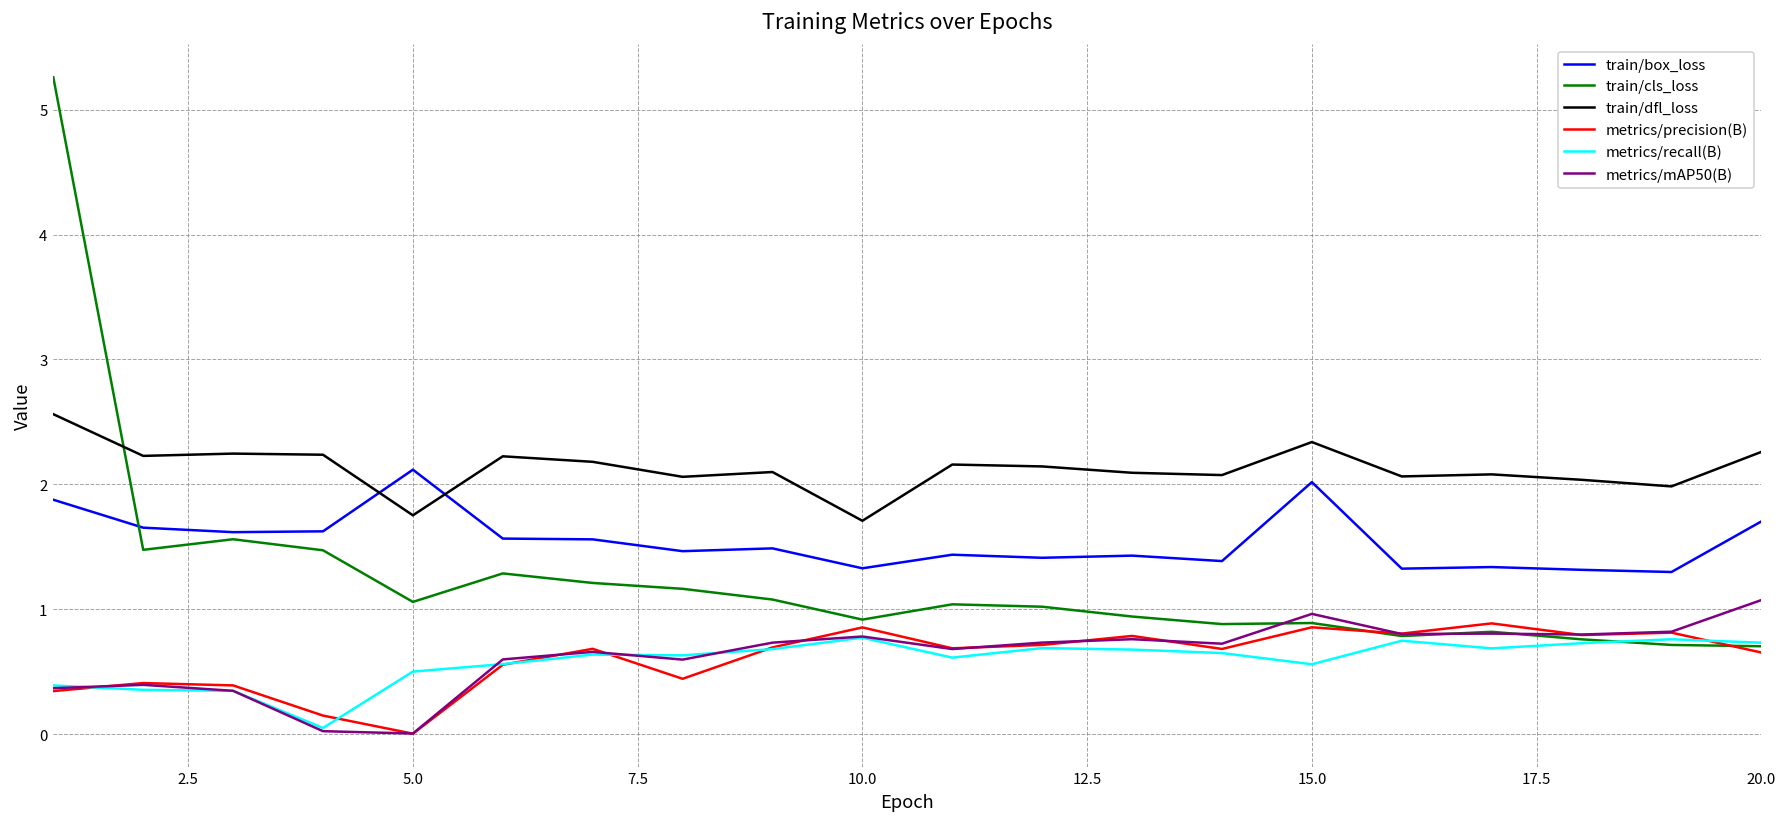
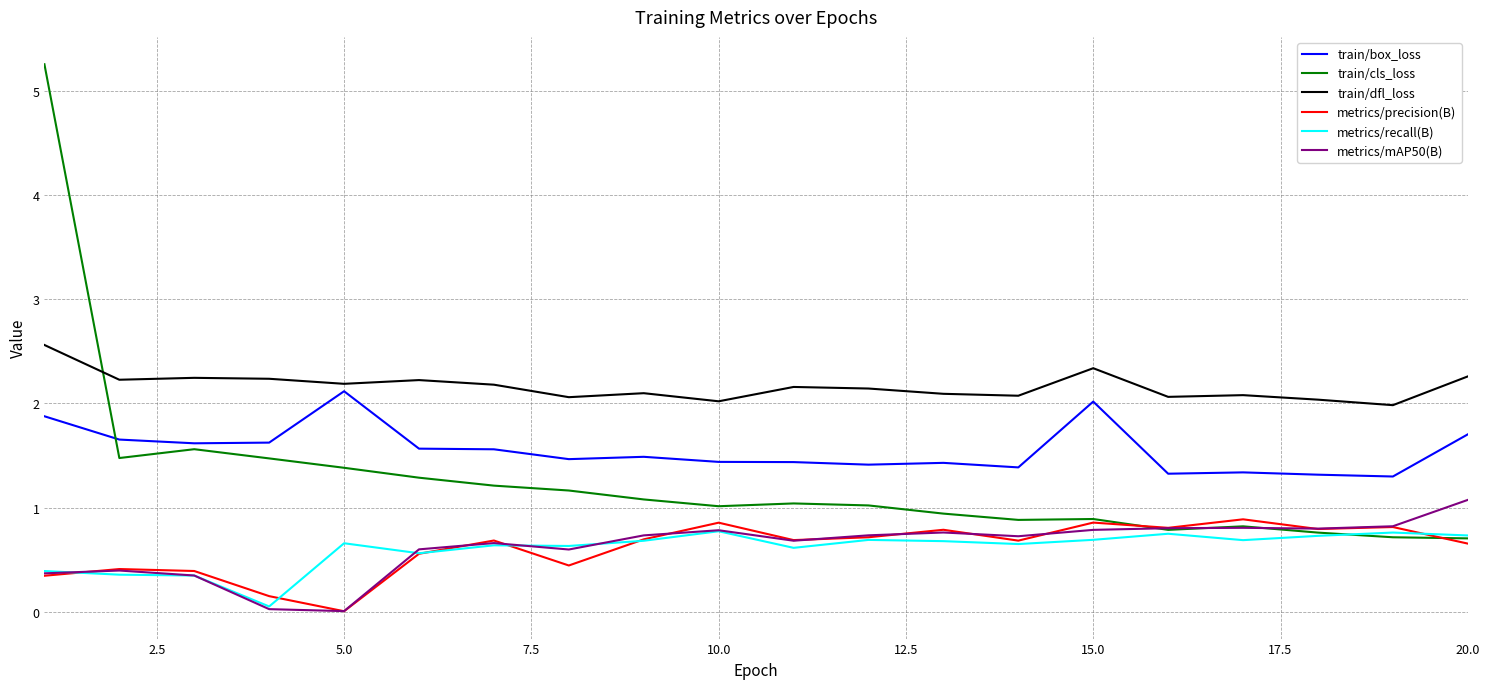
train/cls_loss, 5.0: 1.06 -> 1.38
train/dfl_loss, 5.0: 1.75 -> 2.19
metrics/recall(B), 5.0: 0.50 -> 0.66
train/box_loss, 10.0: 1.33 -> 1.44
train/cls_loss, 10.0: 0.92 -> 1.01
train/dfl_loss, 10.0: 1.71 -> 2.02
metrics/recall(B), 15.0: 0.56 -> 0.69
metrics/mAP50(B), 15.0: 0.96 -> 0.79
